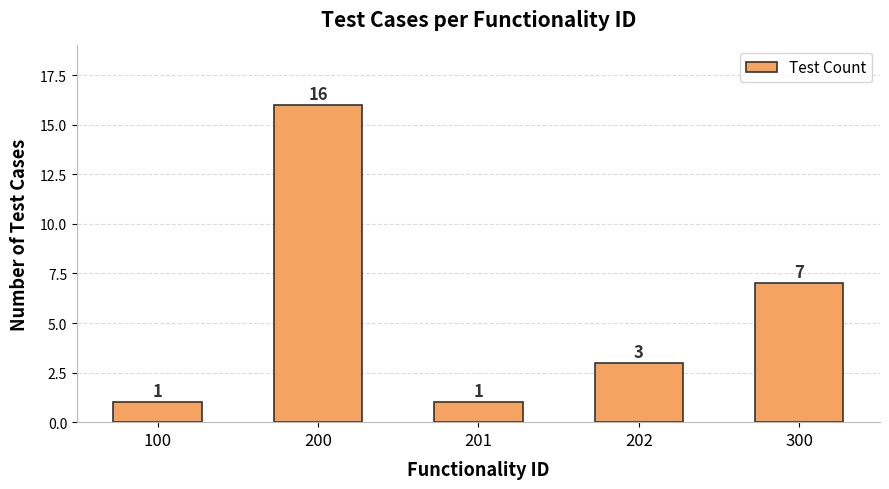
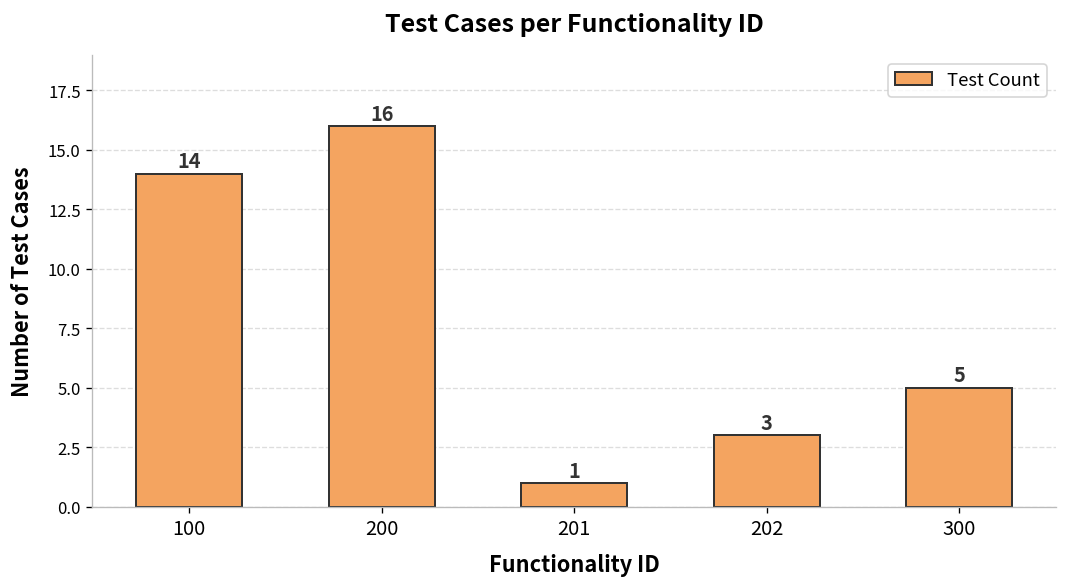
100: 1 -> 14
300: 7 -> 5
